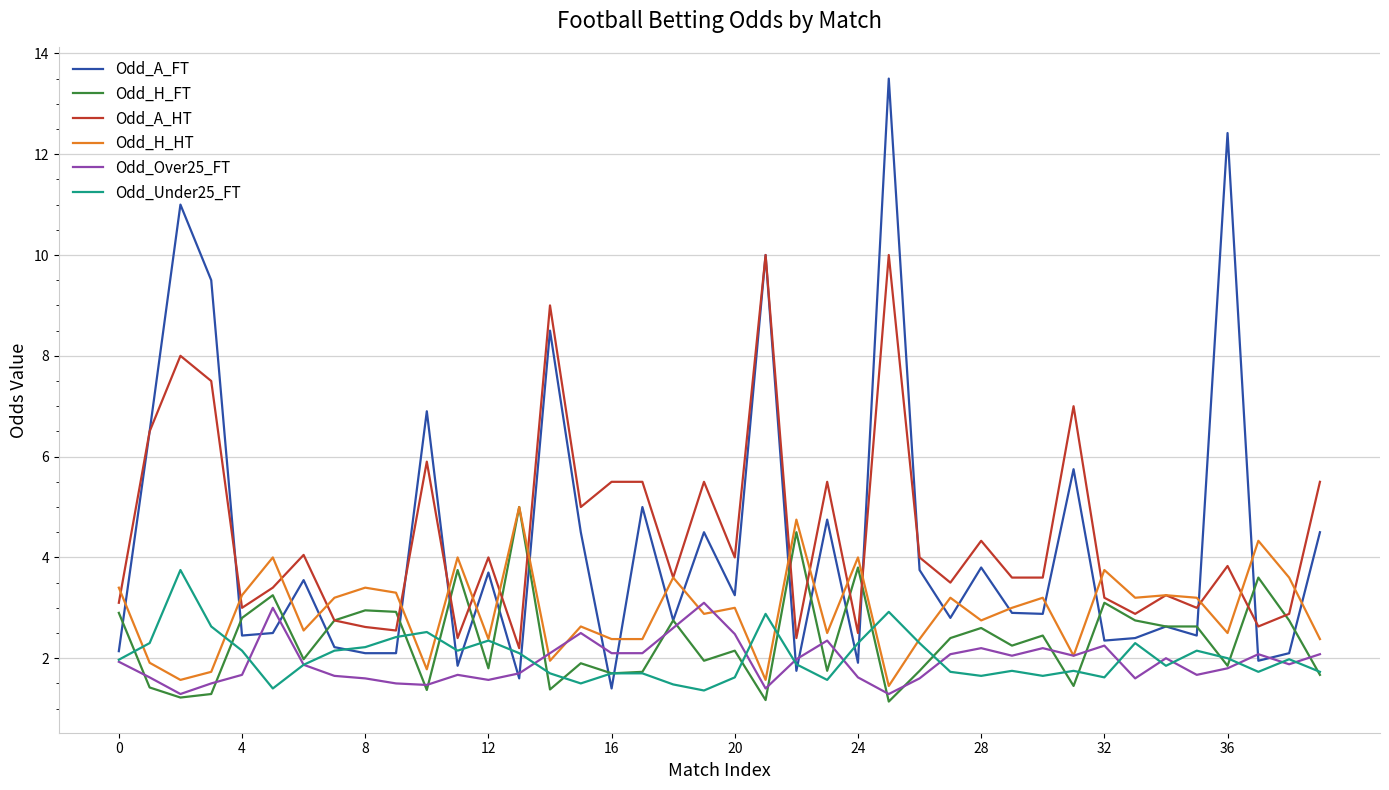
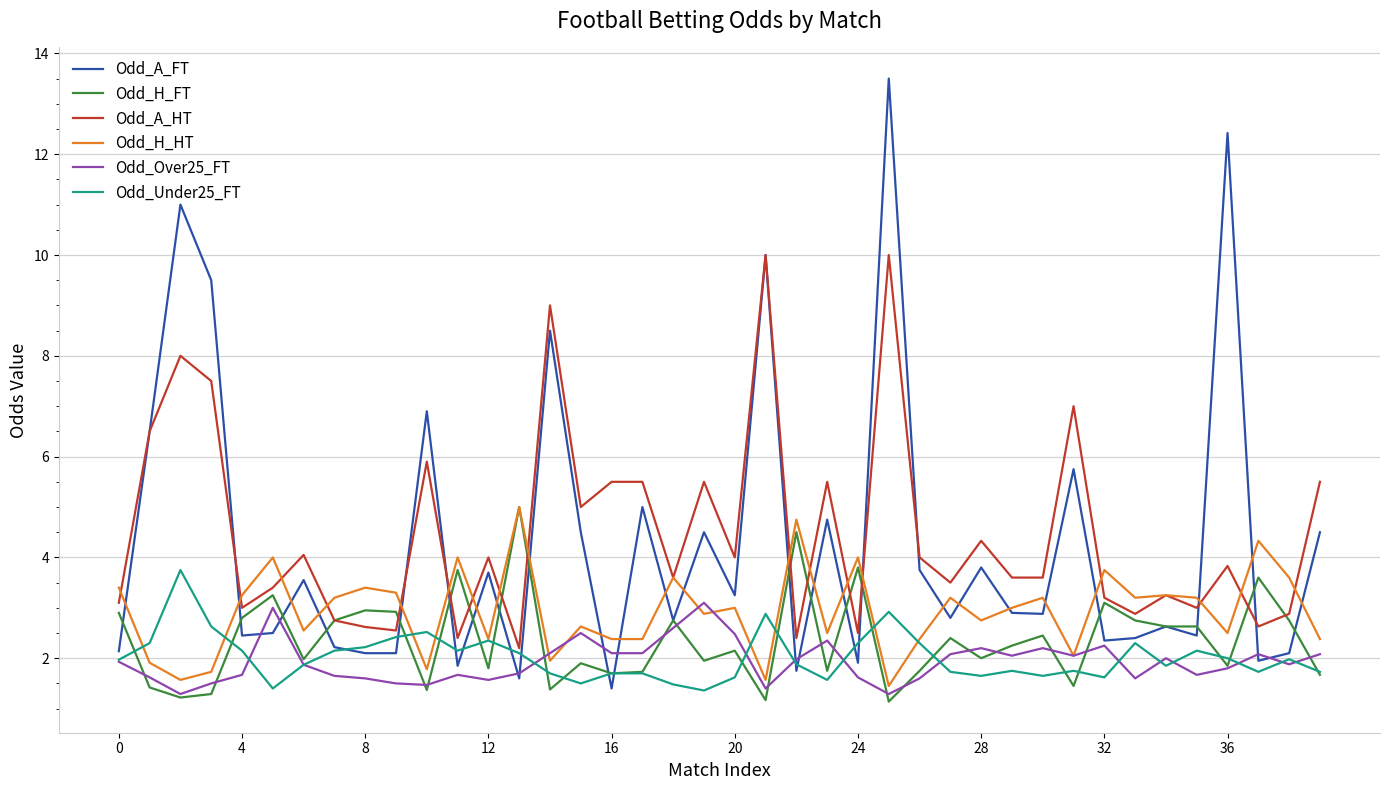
Odd_H_FT, 28: 2.6 -> 2.0
